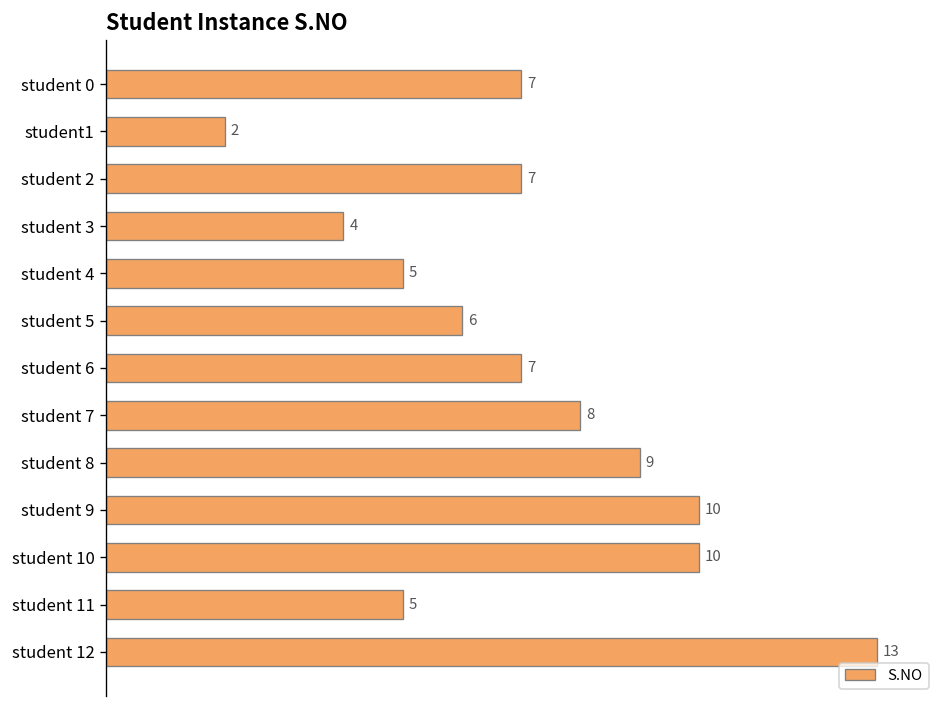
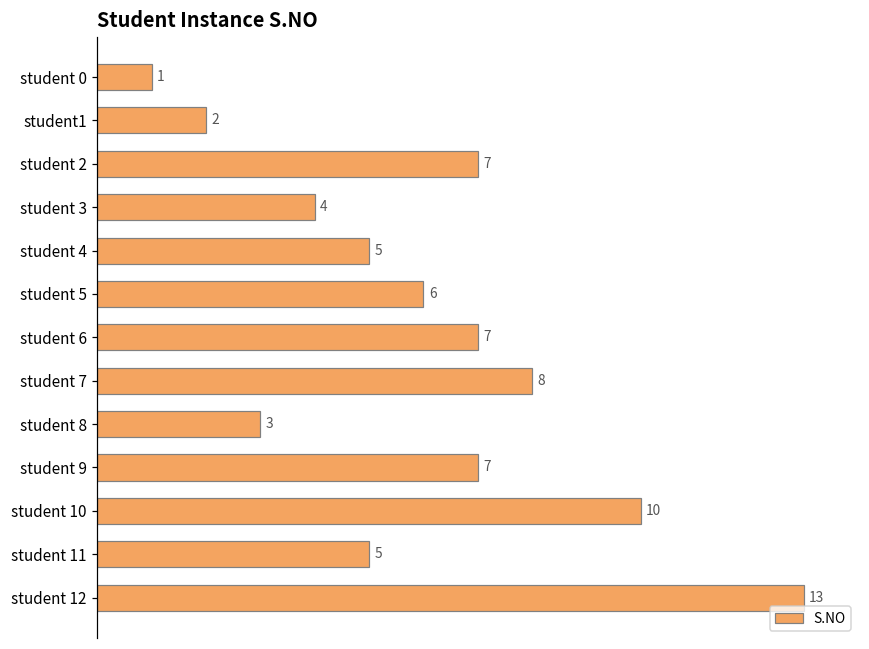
student 0: 7 -> 1
student 8: 9 -> 3
student 9: 10 -> 7
